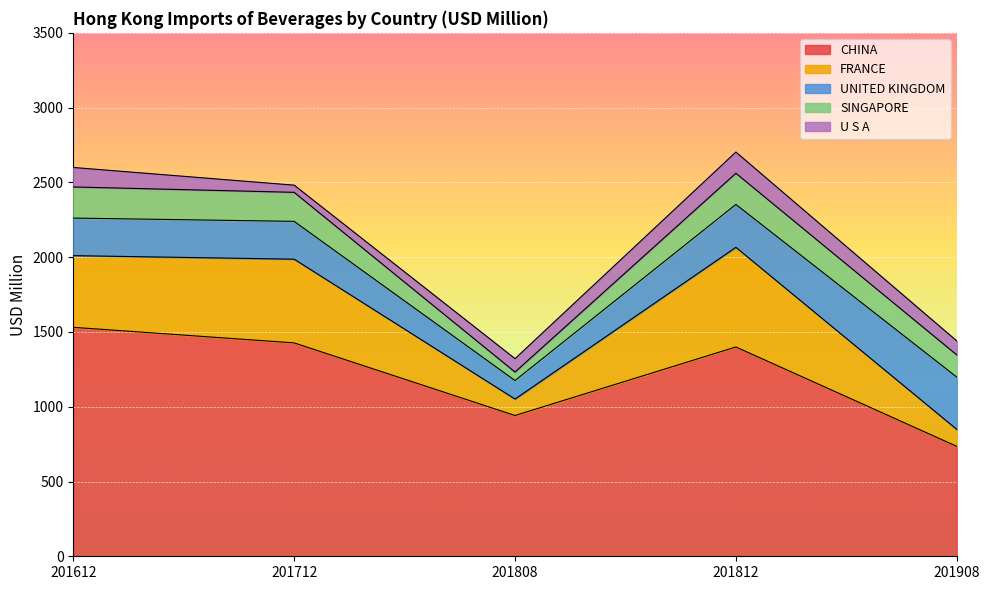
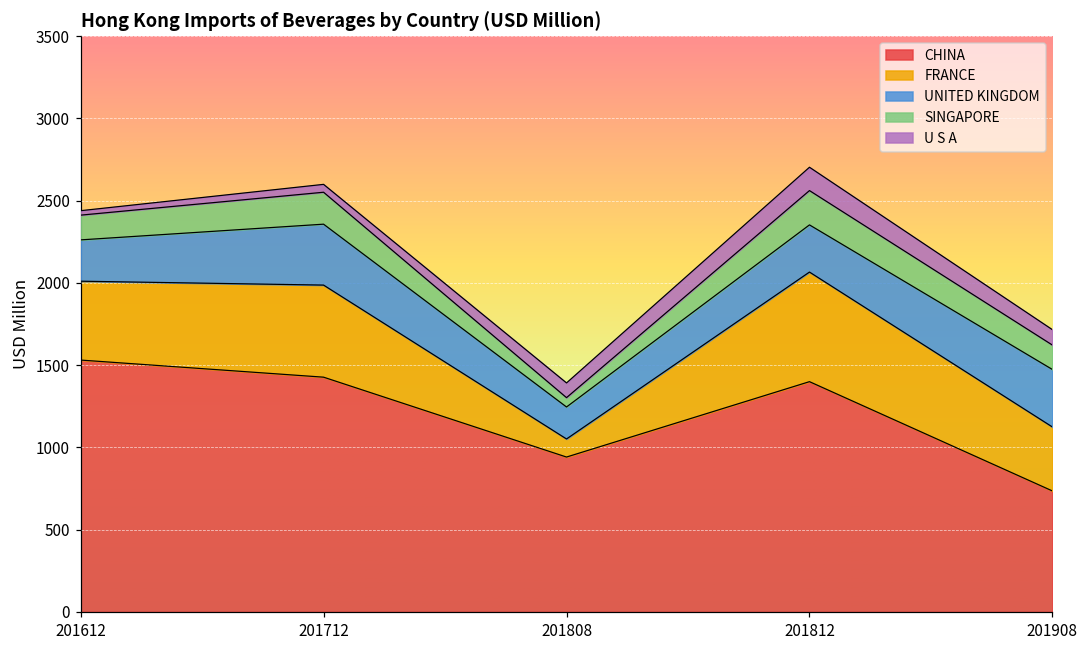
SINGAPORE, 201612: 210 -> 150
U S A, 201612: 130 -> 30
UNITED KINGDOM, 201712: 250 -> 370
UNITED KINGDOM, 201808: 120 -> 190
FRANCE, 201908: 110 -> 390
